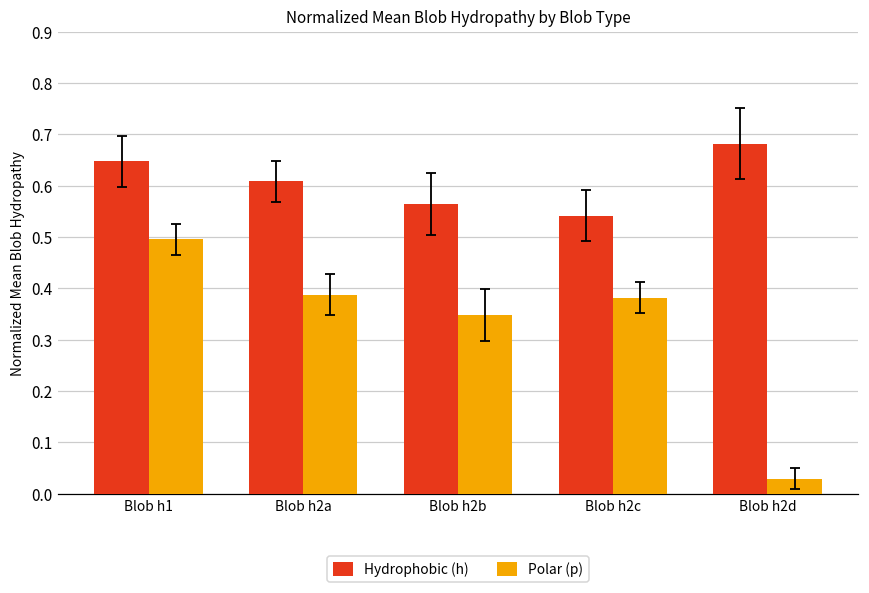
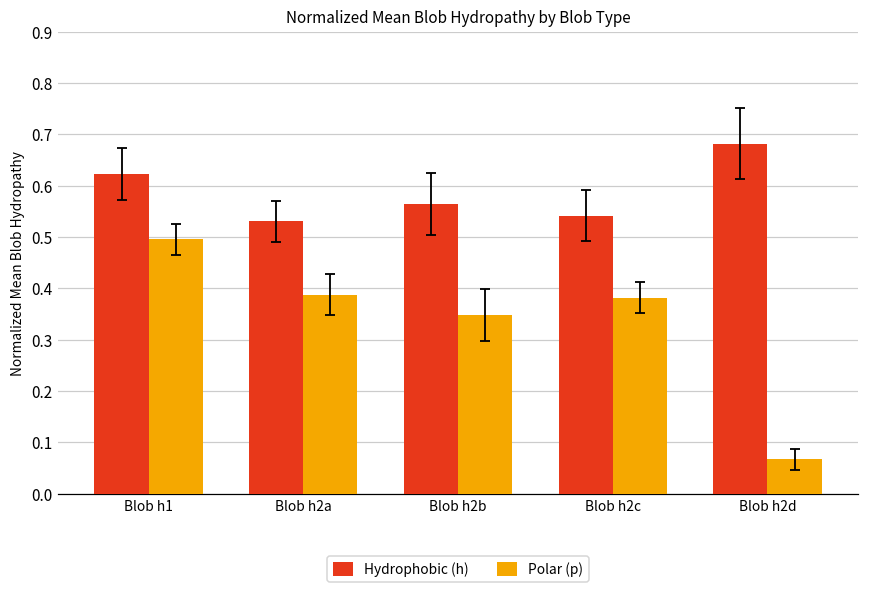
Hydrophobic (h), Blob h1: 0.65 -> 0.62
Hydrophobic (h), Blob h2a: 0.61 -> 0.53
Polar (p), Blob h2d: 0.03 -> 0.07
